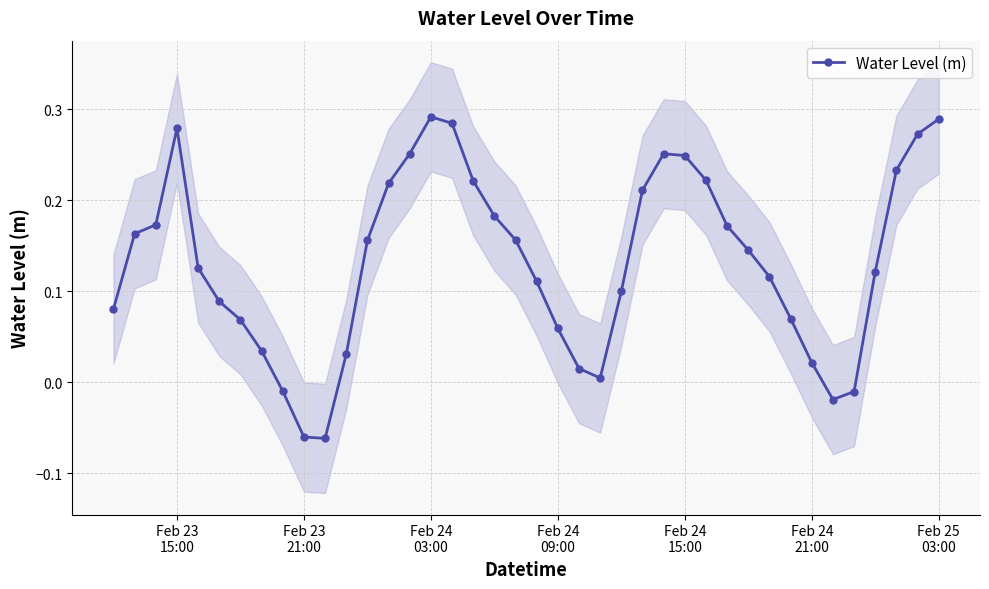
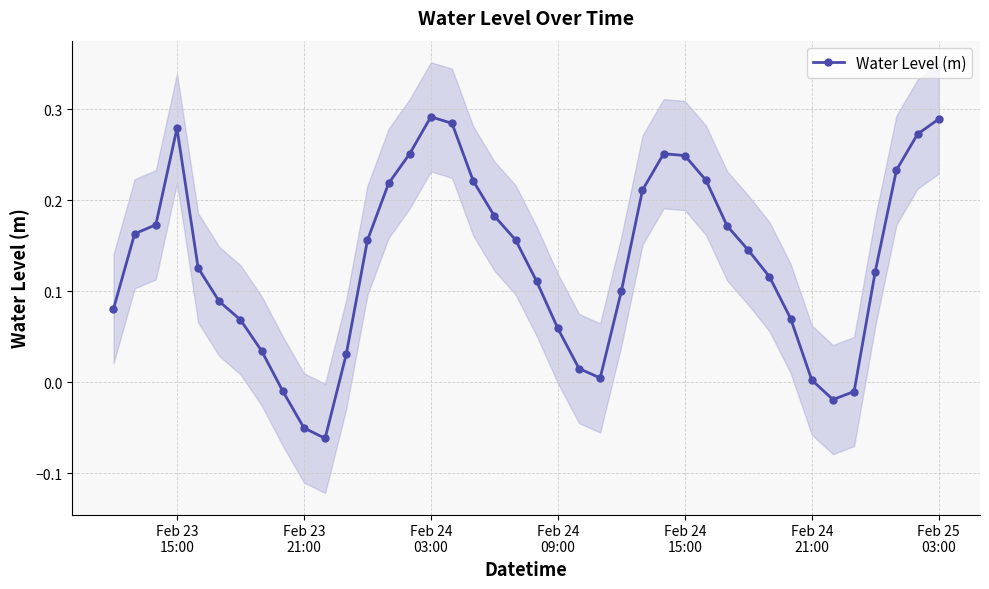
Water Level (m), Feb 23 21:00: -0.06 -> -0.05
Water Level (m), Feb 24 21:00: 0.02 -> 0.00
